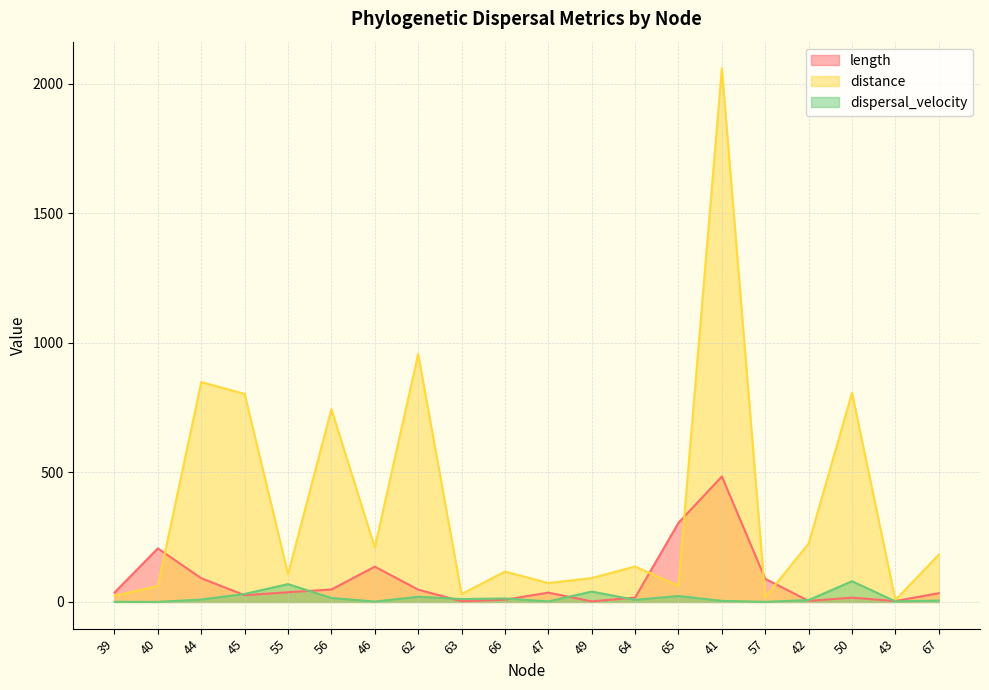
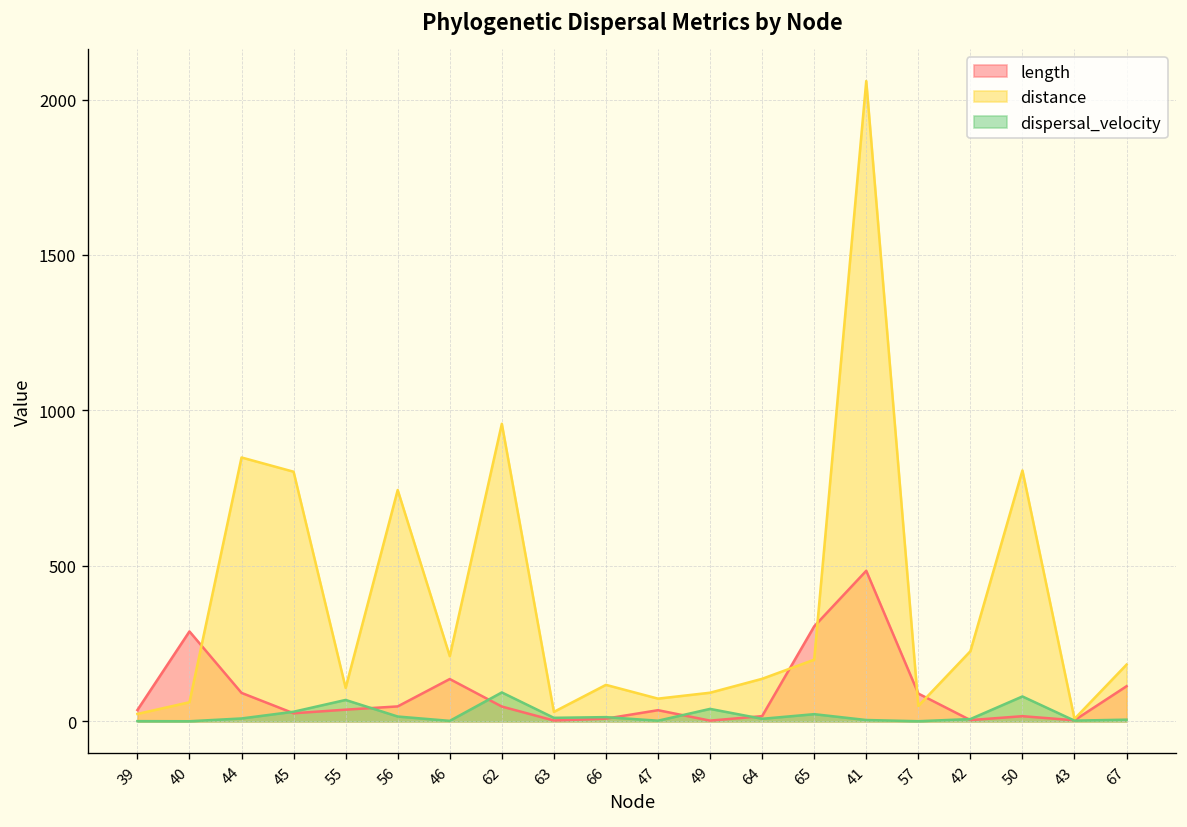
length, 40: 210 -> 290
dispersal_velocity, 62: 20 -> 90
distance, 65: 60 -> 200
distance, 57: 20 -> 50
length, 67: 30 -> 110
